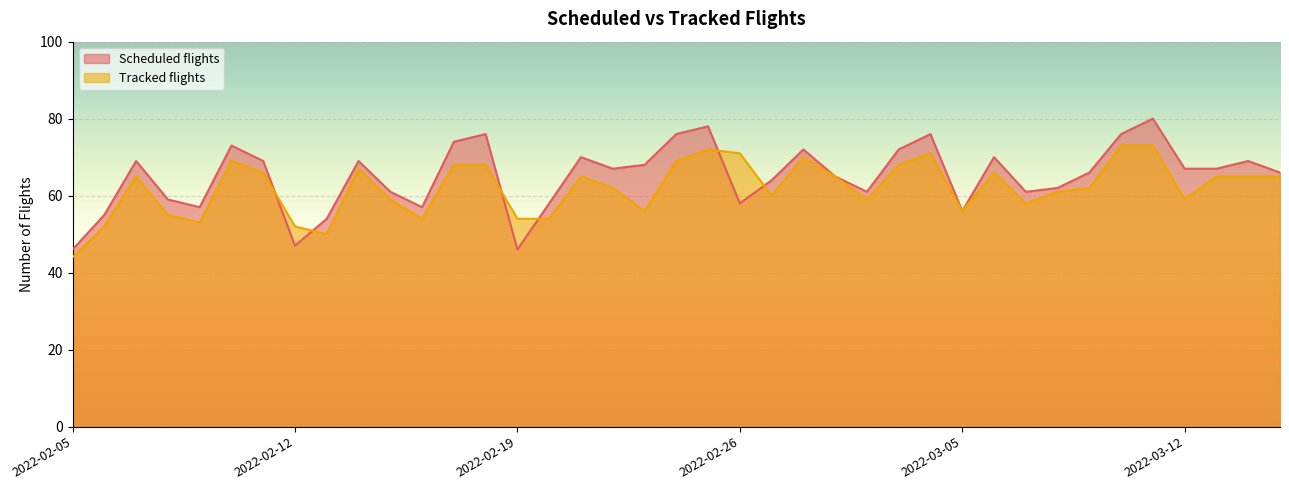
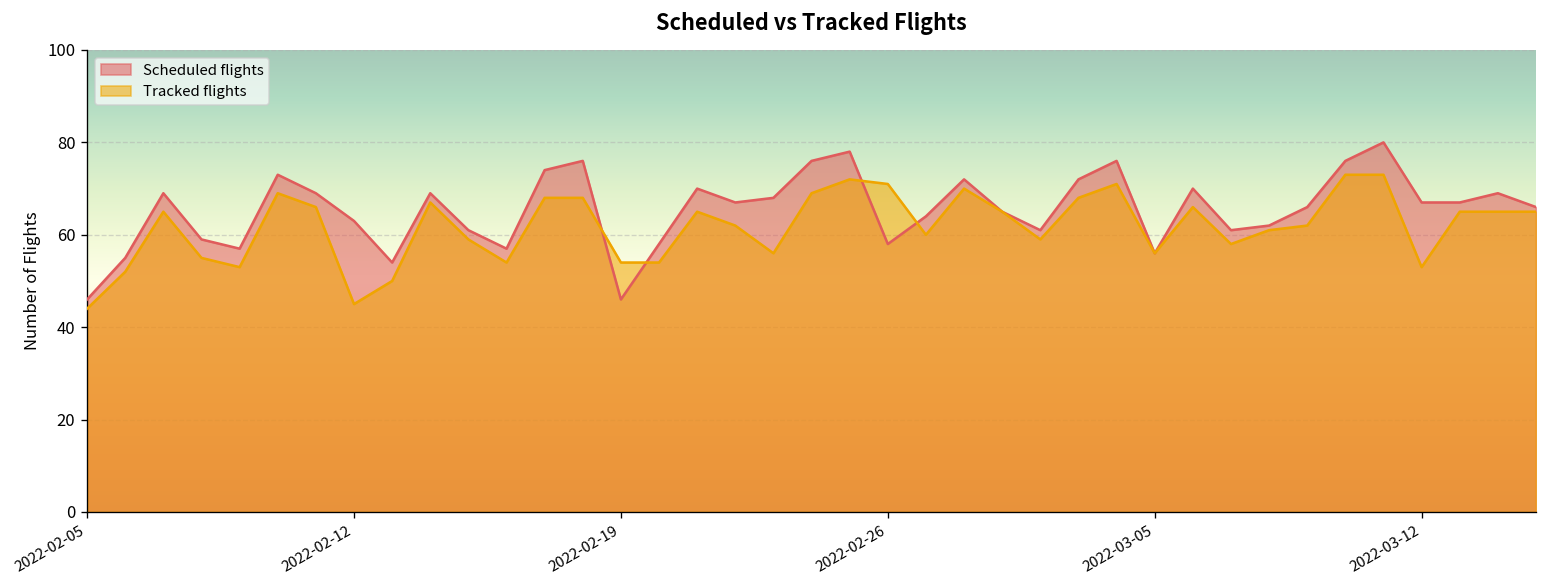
Scheduled flights, 2022-02-12: 47 -> 63
Tracked flights, 2022-02-12: 52 -> 45
Tracked flights, 2022-03-12: 59 -> 53
